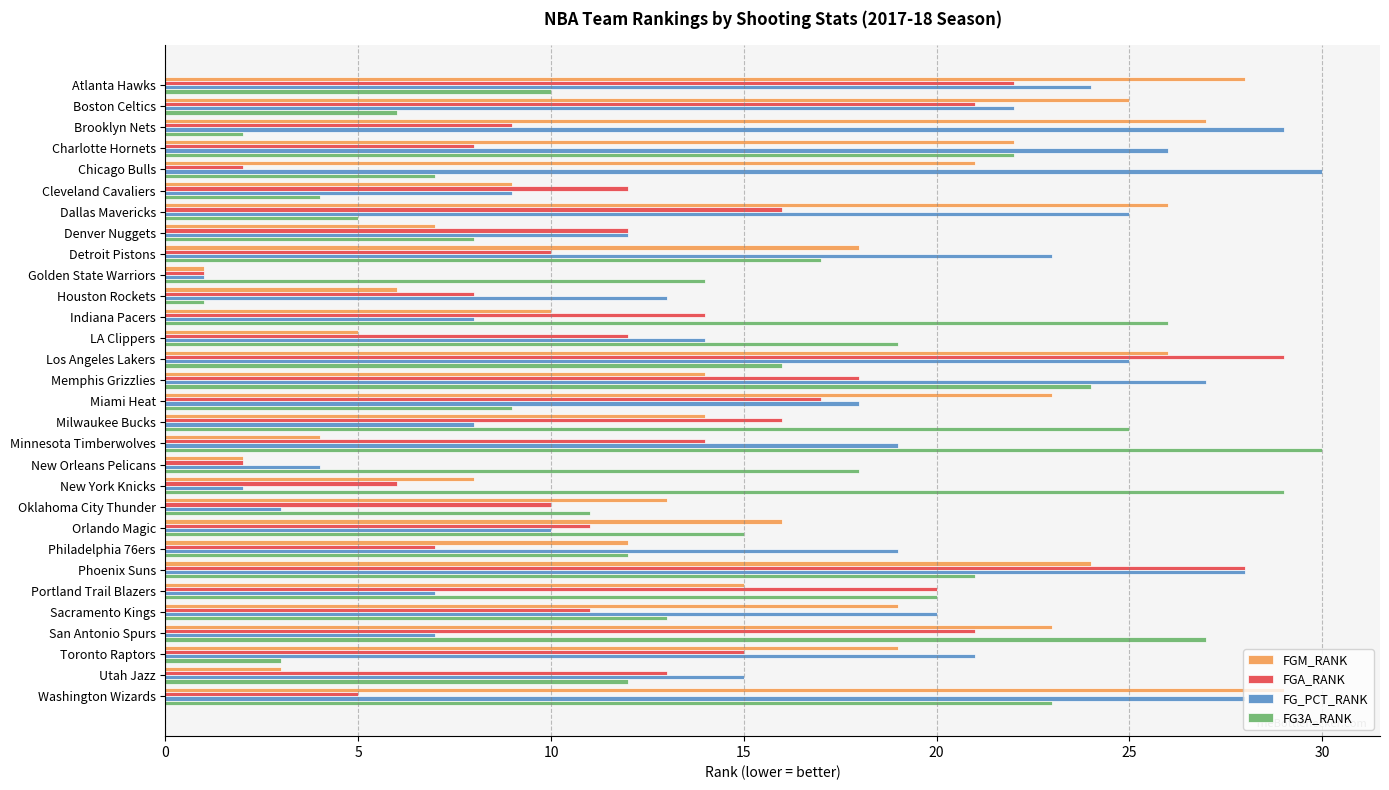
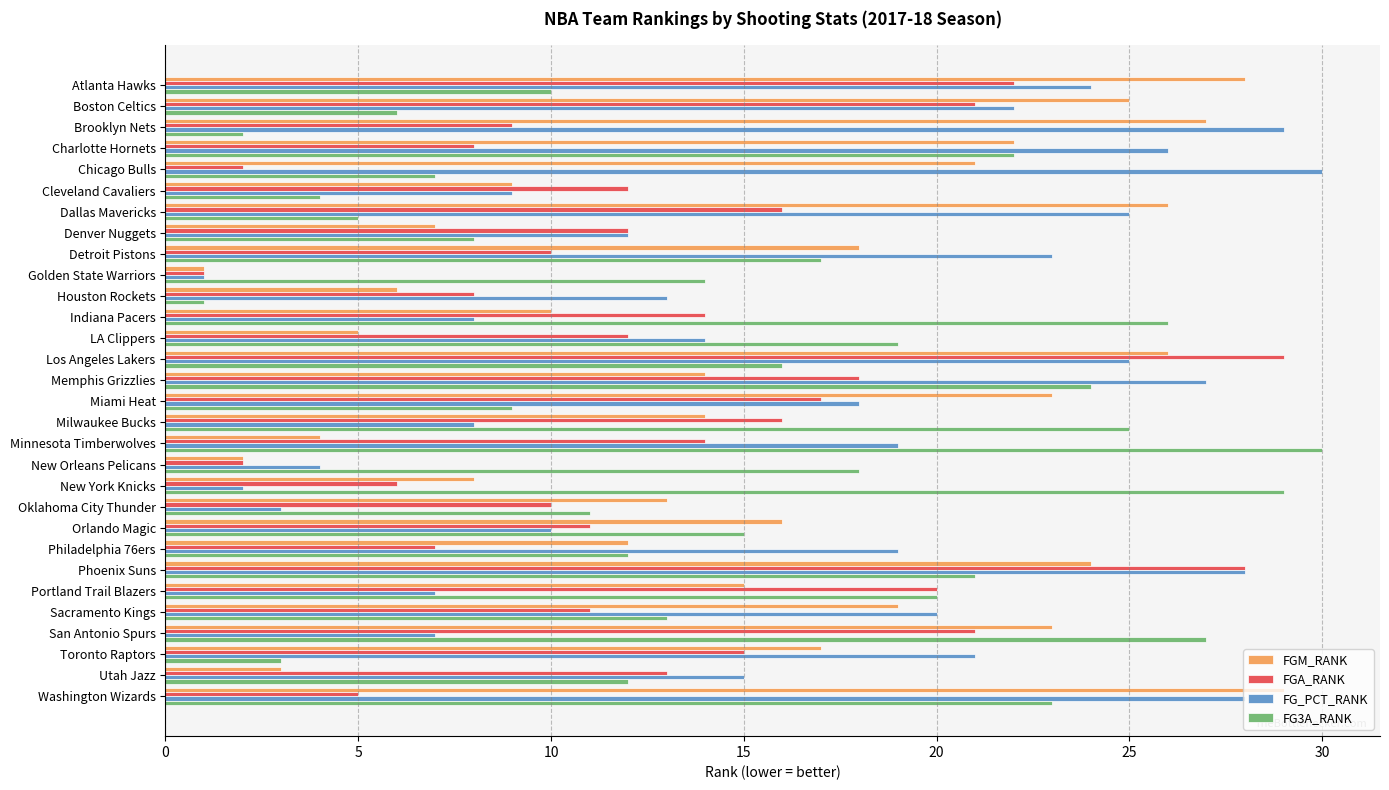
FGM_RANK, Toronto Raptors: 19 -> 17
